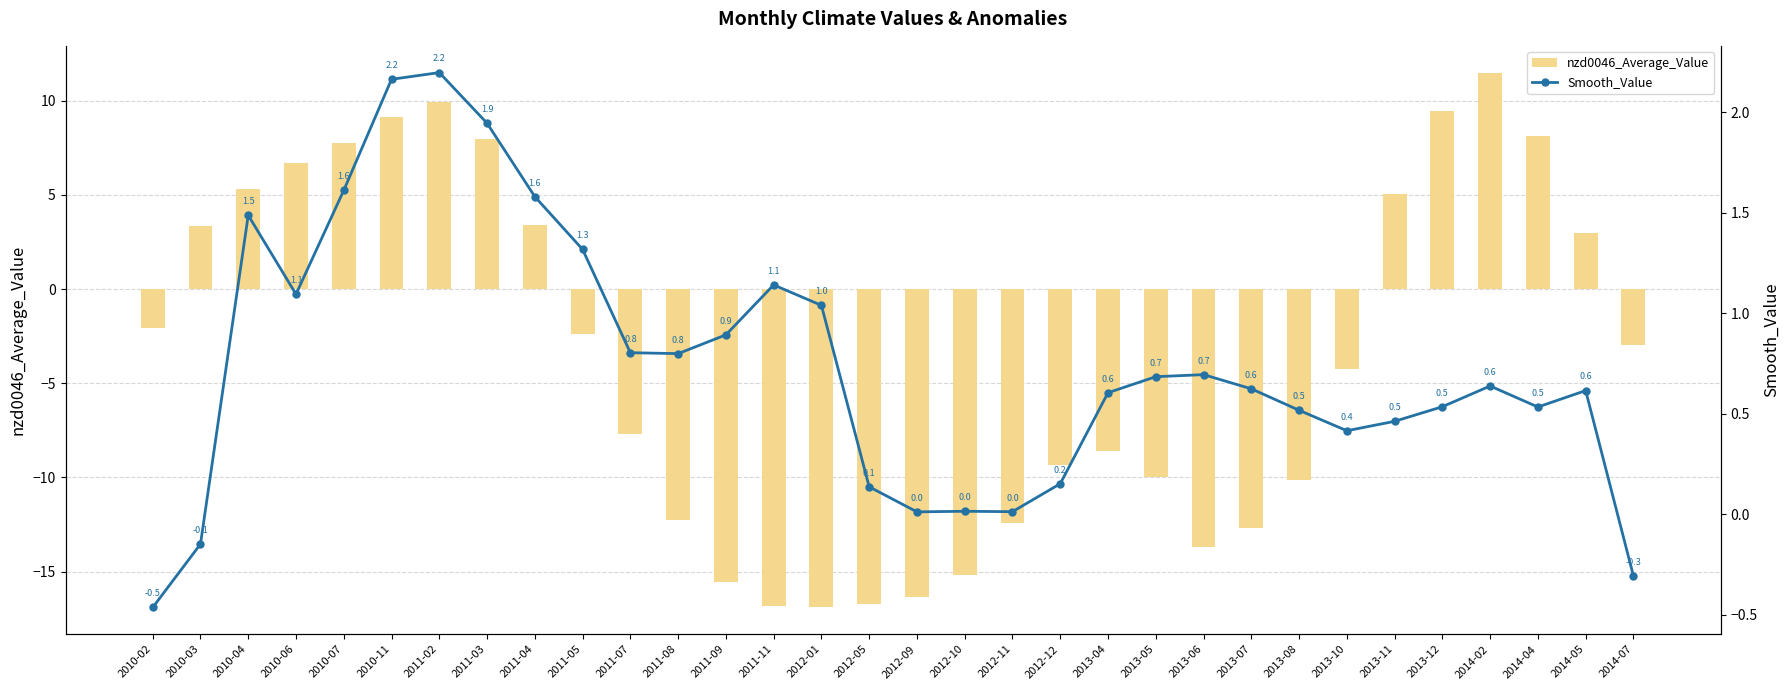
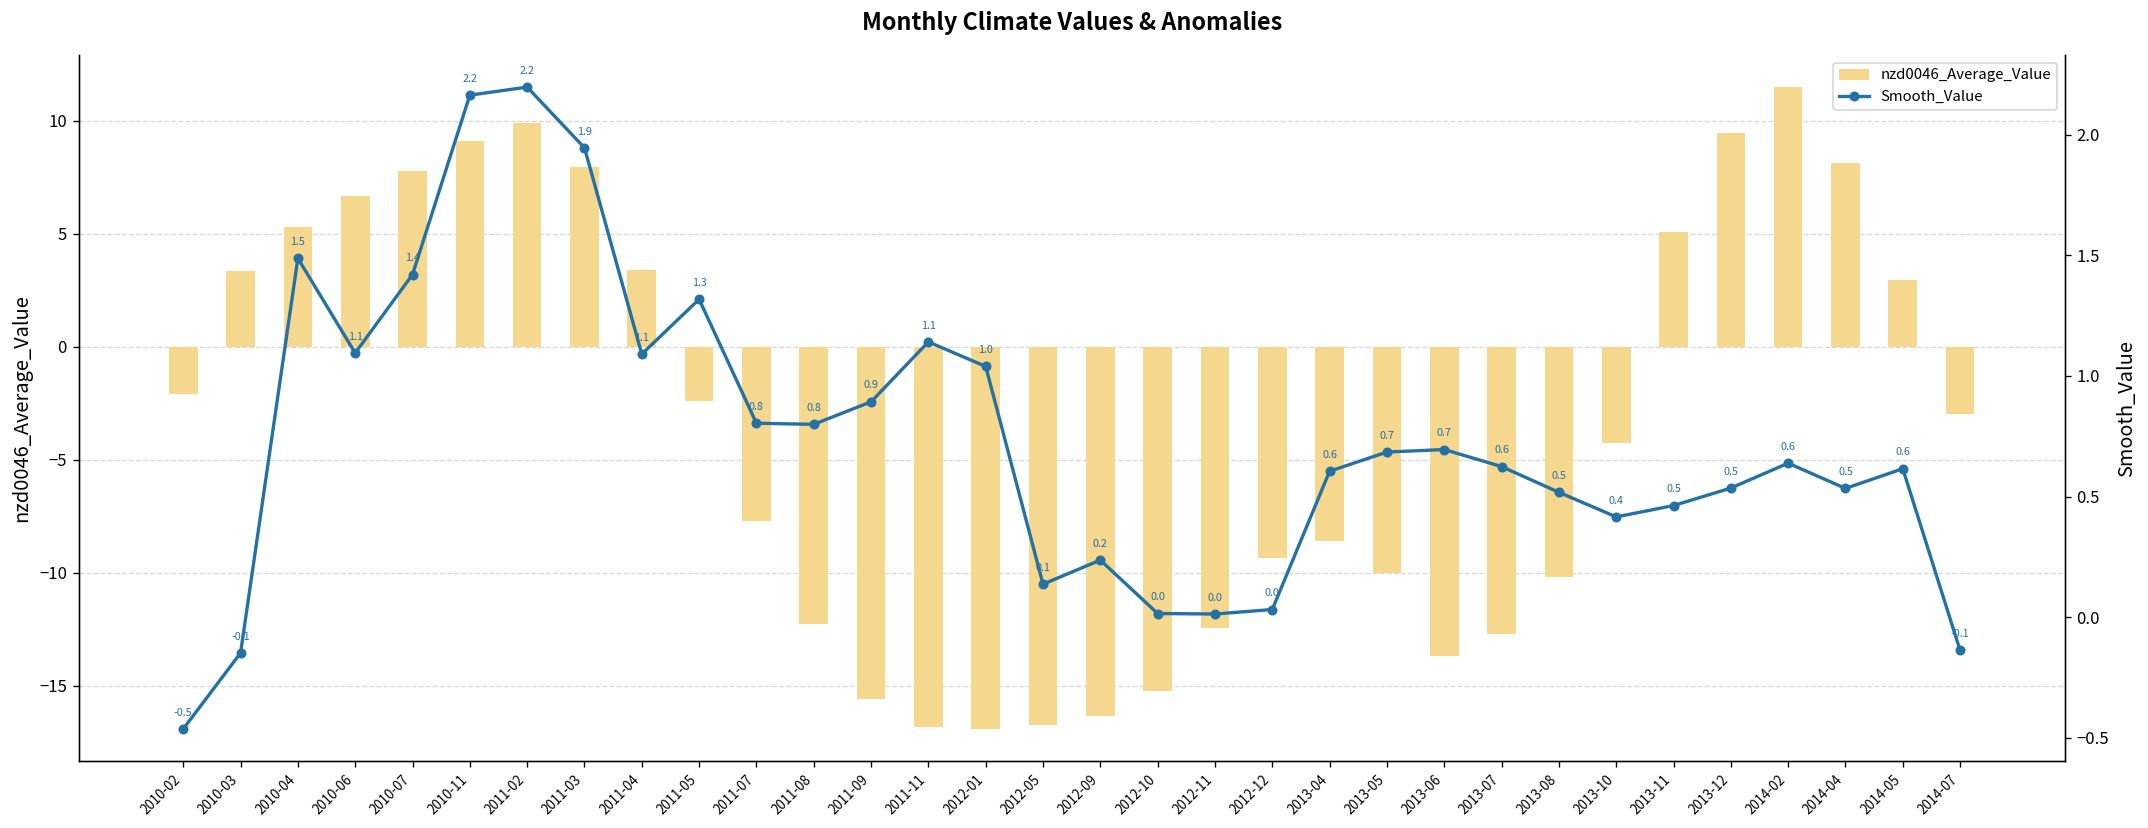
Smooth_Value, 2010-07: 1.6 -> 1.4
Smooth_Value, 2011-04: 1.6 -> 1.1
Smooth_Value, 2012-09: 0.0 -> 0.2
Smooth_Value, 2012-12: 0.2 -> 0.0
Smooth_Value, 2014-07: -0.3 -> -0.1
